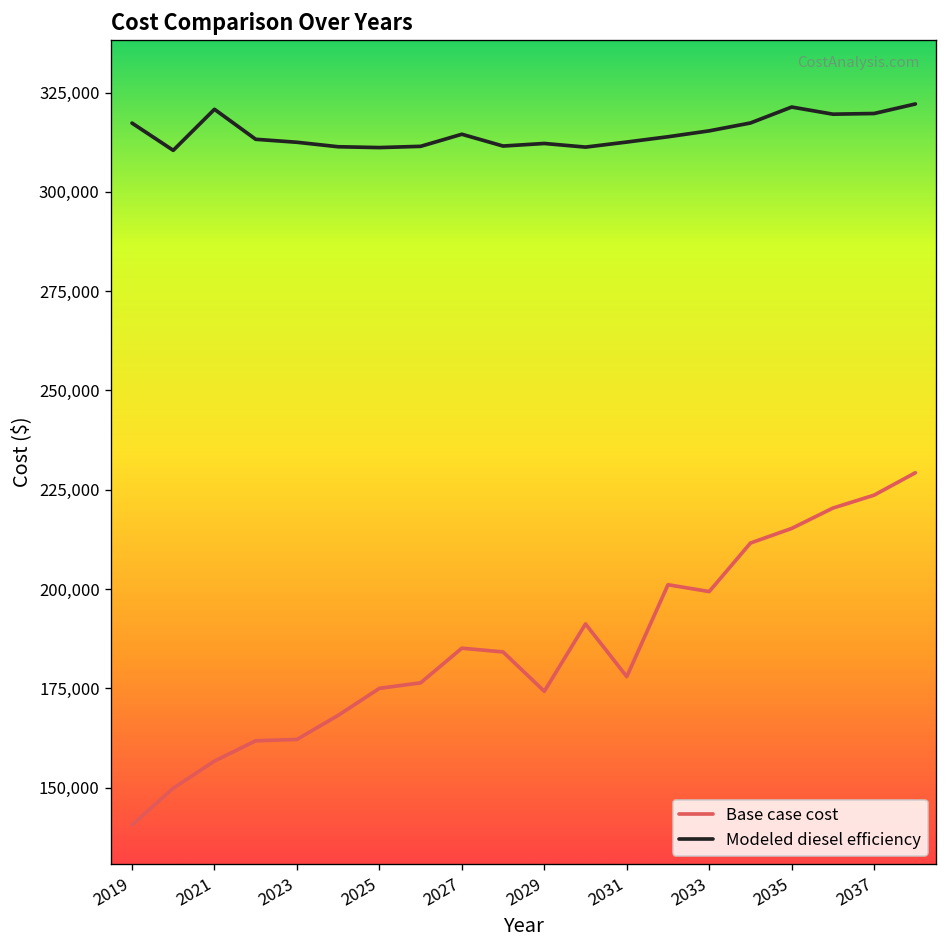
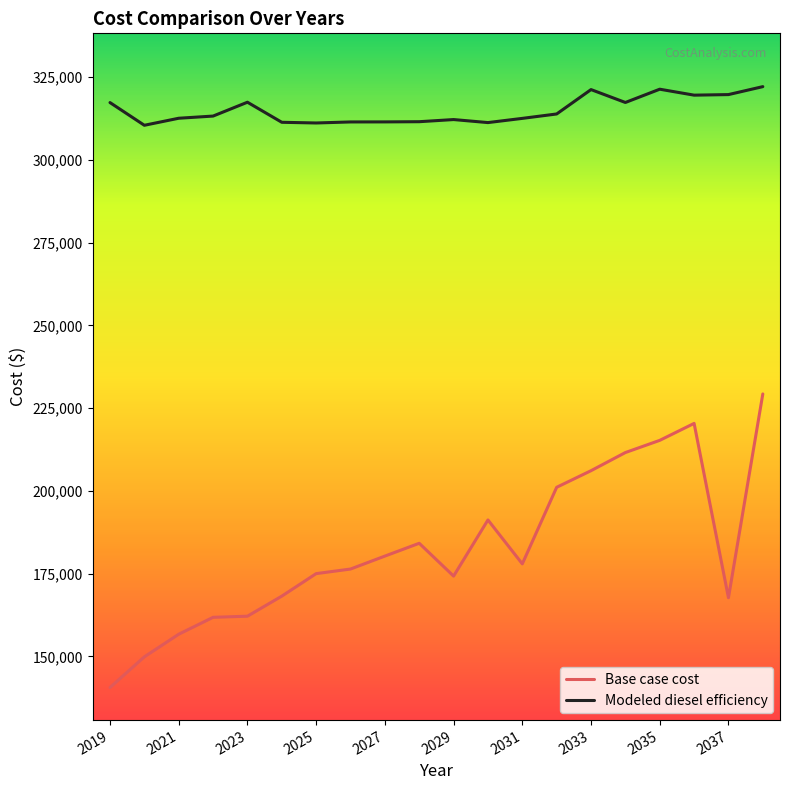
Modeled diesel efficiency, 2021: 321,000 -> 313,000
Modeled diesel efficiency, 2023: 312,000 -> 317,000
Base case cost, 2027: 185,000 -> 180,000
Modeled diesel efficiency, 2027: 315,000 -> 311,000
Base case cost, 2033: 199,000 -> 206,000
Modeled diesel efficiency, 2033: 315,000 -> 321,000
Base case cost, 2037: 224,000 -> 168,000
